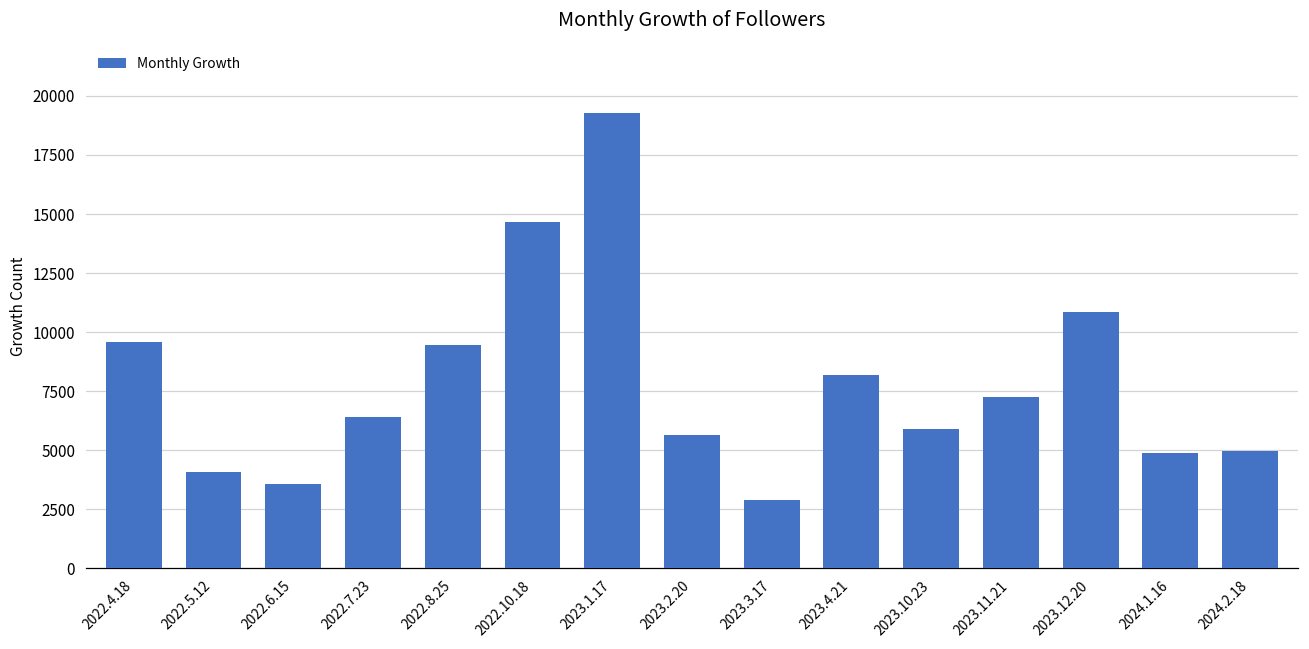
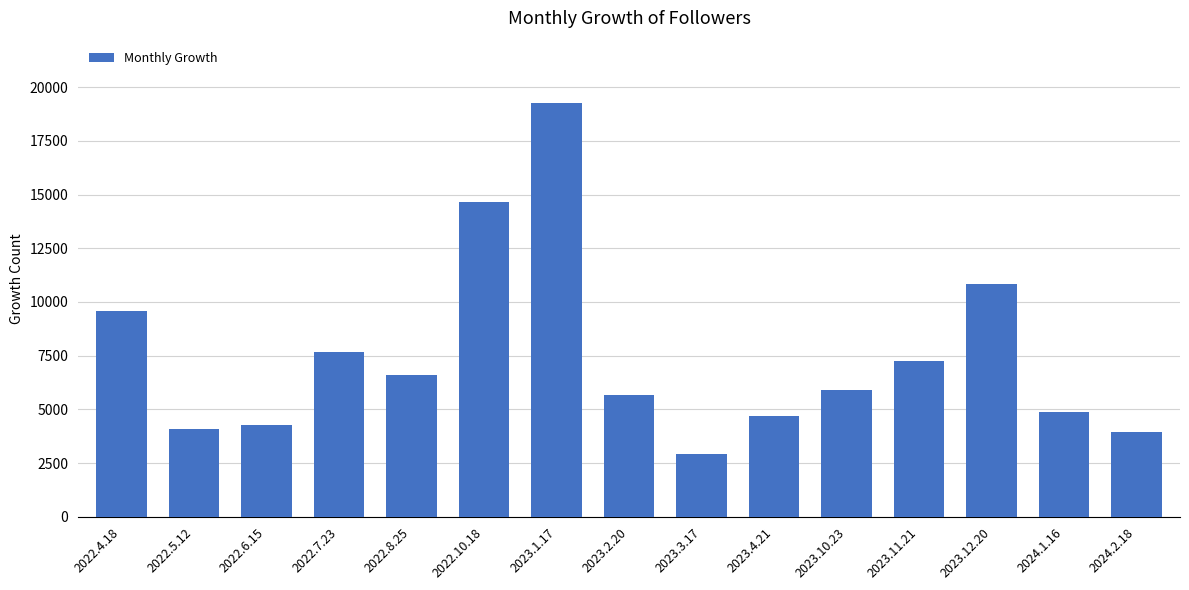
2022.6.15: 3600 -> 4300
2022.7.23: 6400 -> 7600
2022.8.25: 9400 -> 6600
2023.4.21: 8200 -> 4700
2024.2.18: 5000 -> 3900
